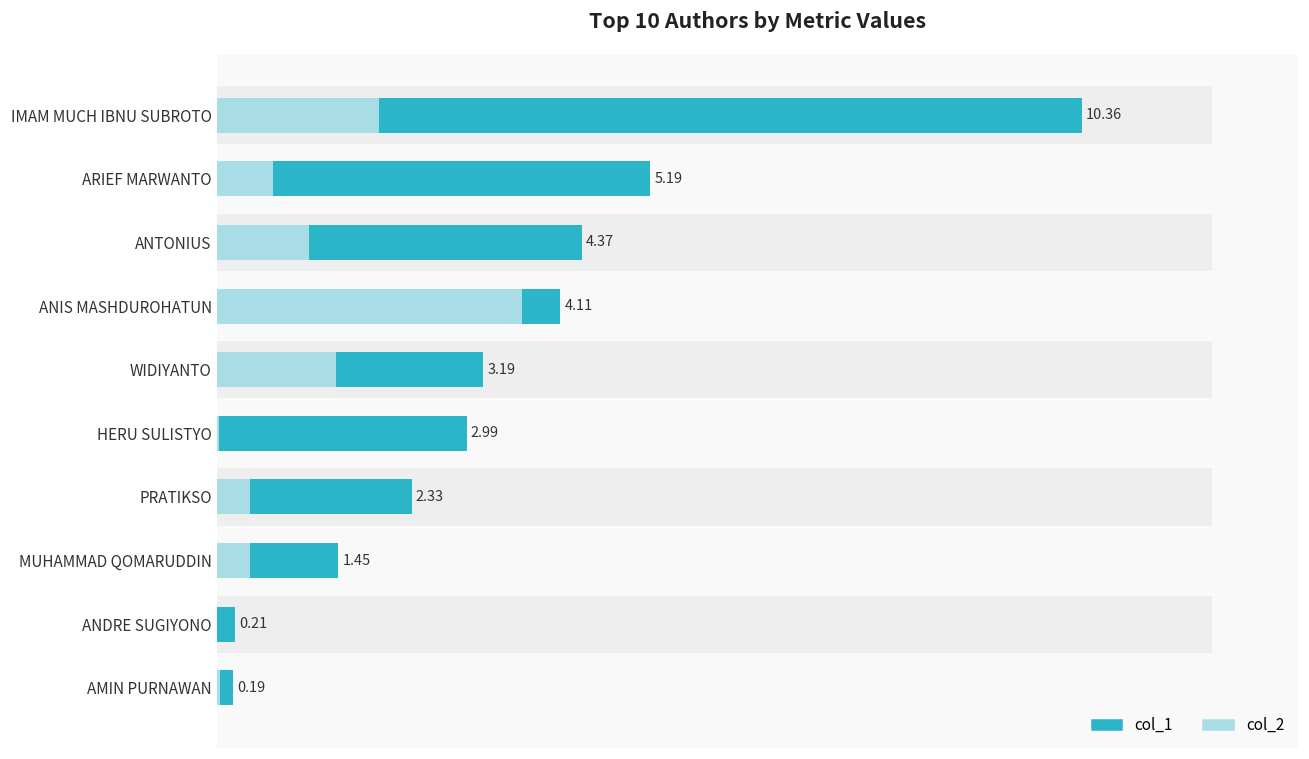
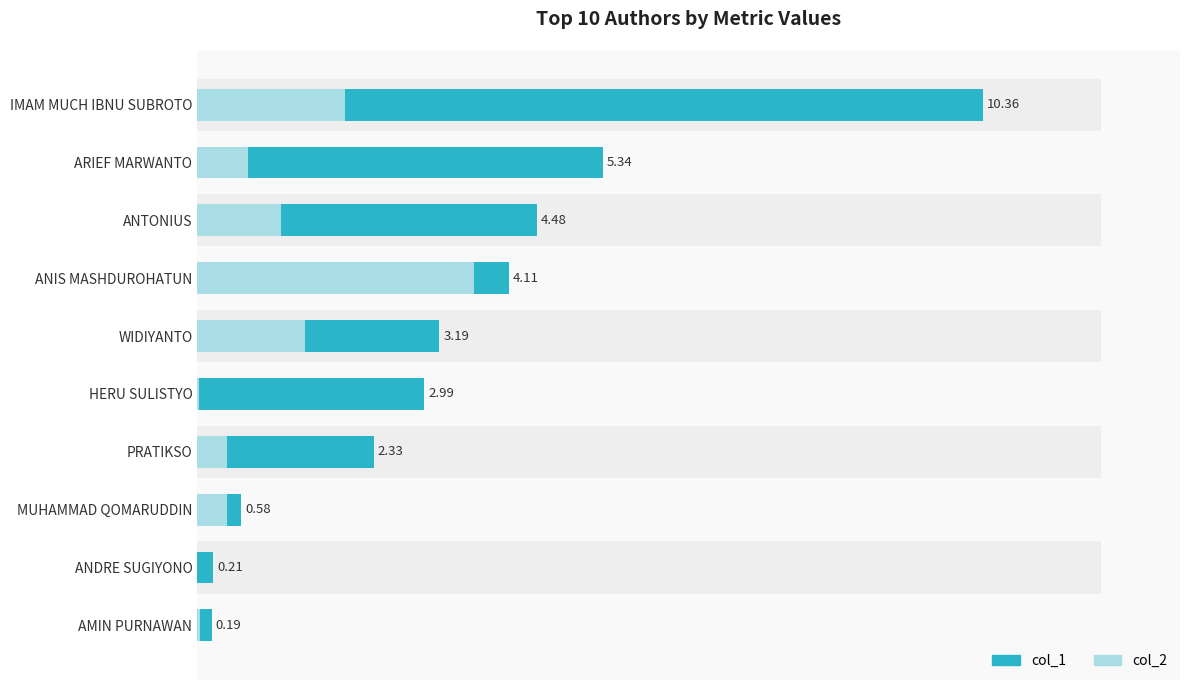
col_1, ARIEF MARWANTO: 5.19 -> 5.34
col_1, ANTONIUS: 4.37 -> 4.48
col_1, MUHAMMAD QOMARUDDIN: 1.45 -> 0.58
